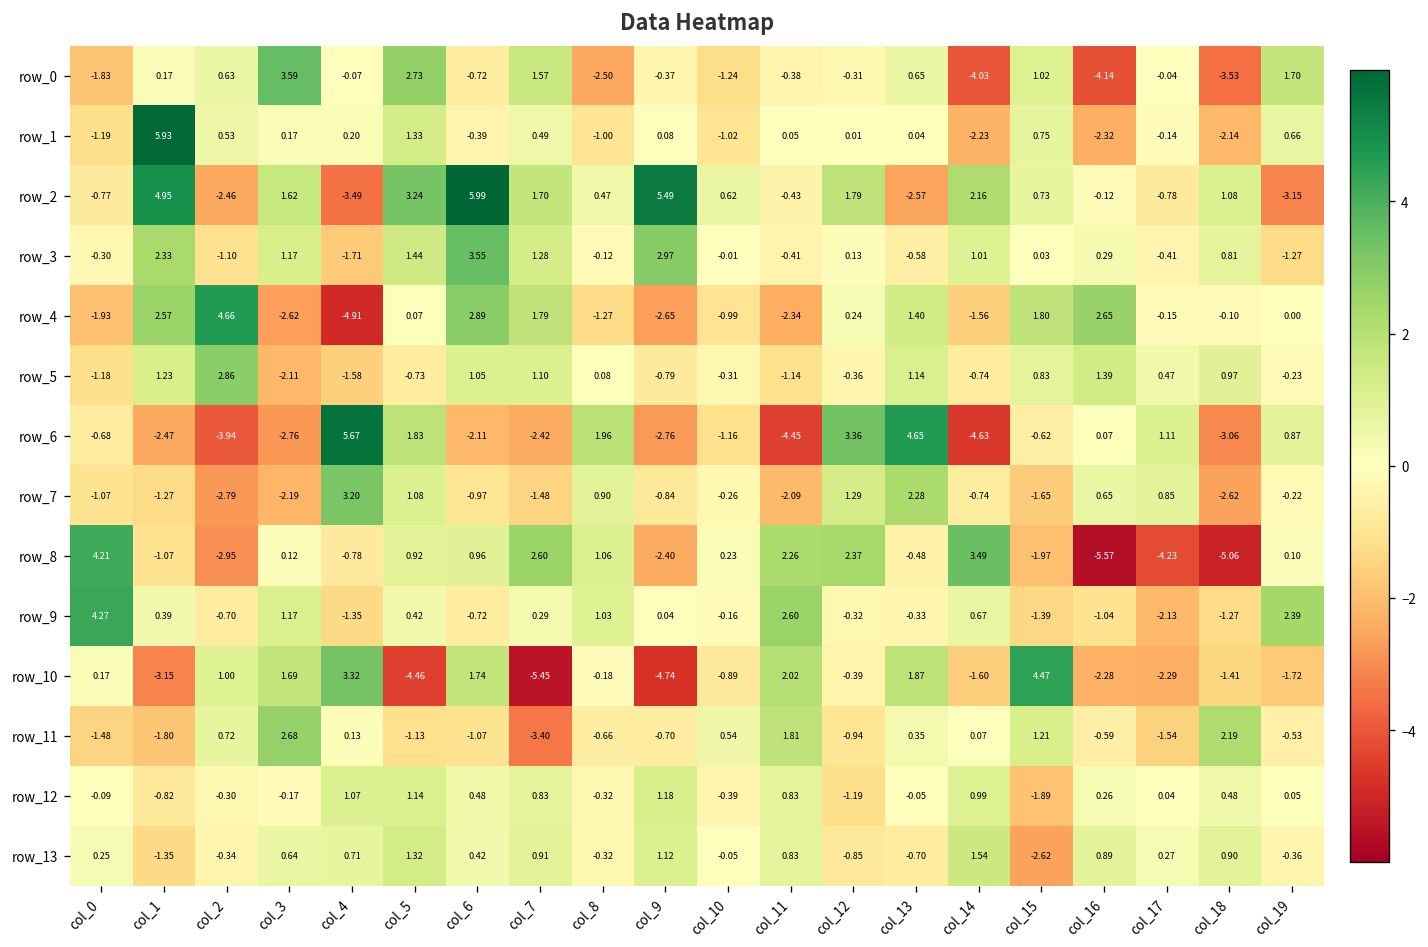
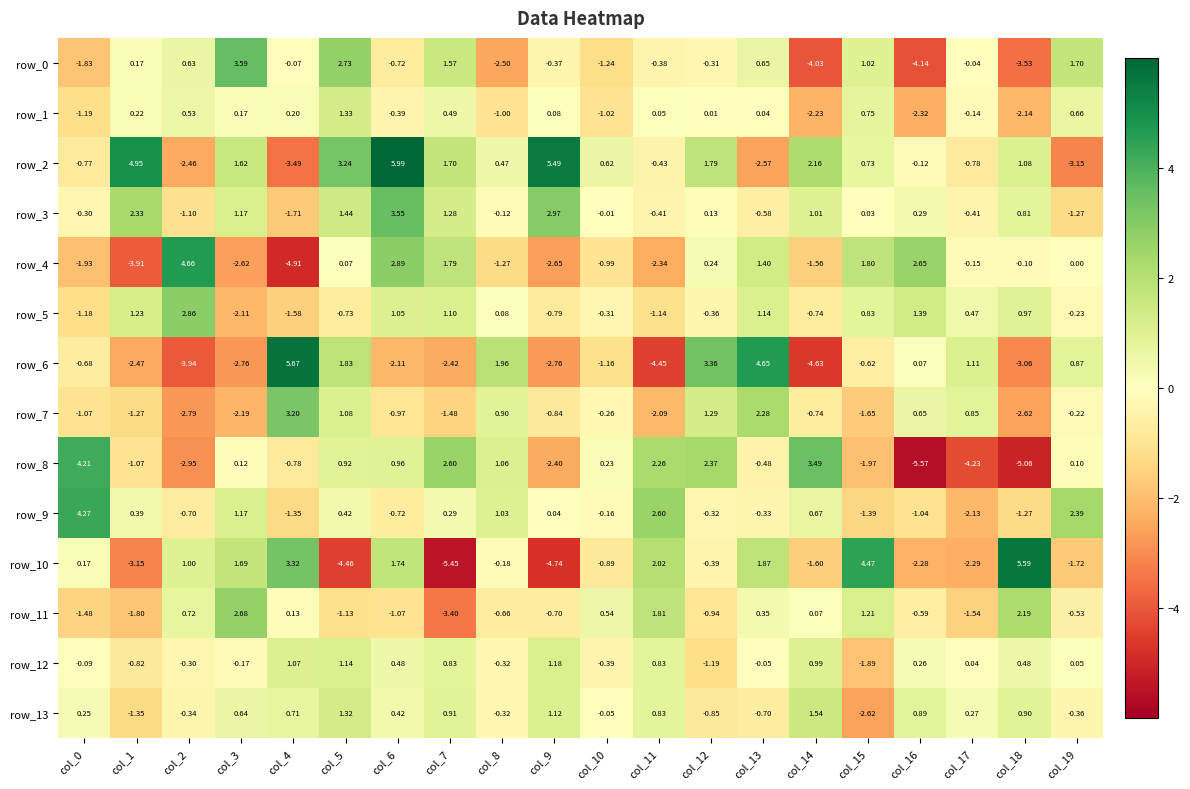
row_1, col_1: 5.93 -> 0.22
row_4, col_1: 2.57 -> -3.91
row_10, col_18: -1.41 -> 5.59
